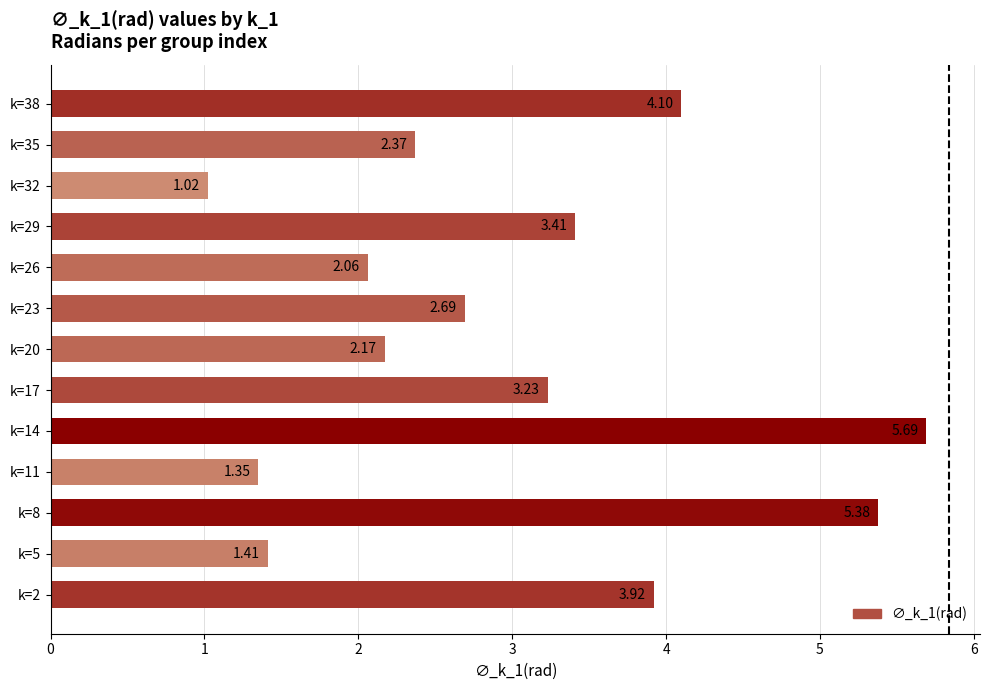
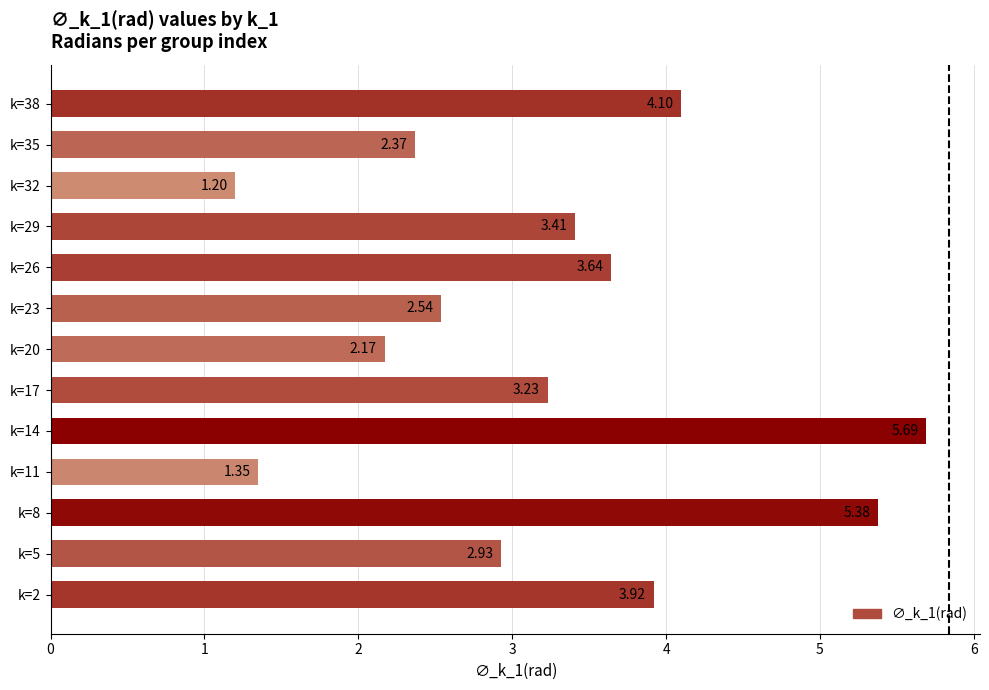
k=32: 1.02 -> 1.20
k=26: 2.06 -> 3.64
k=23: 2.69 -> 2.54
k=5: 1.41 -> 2.93
